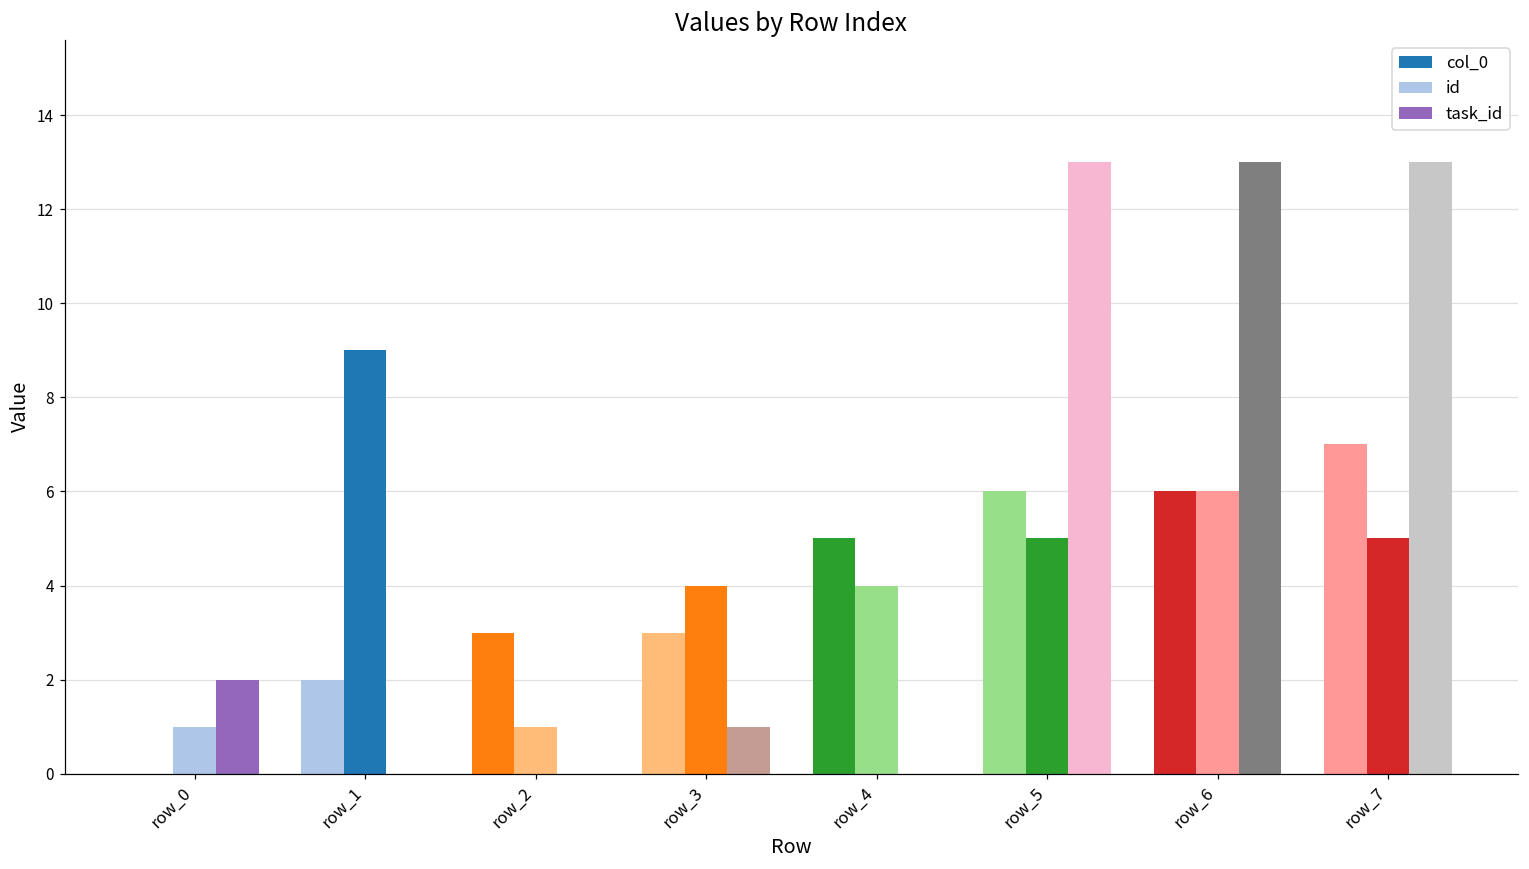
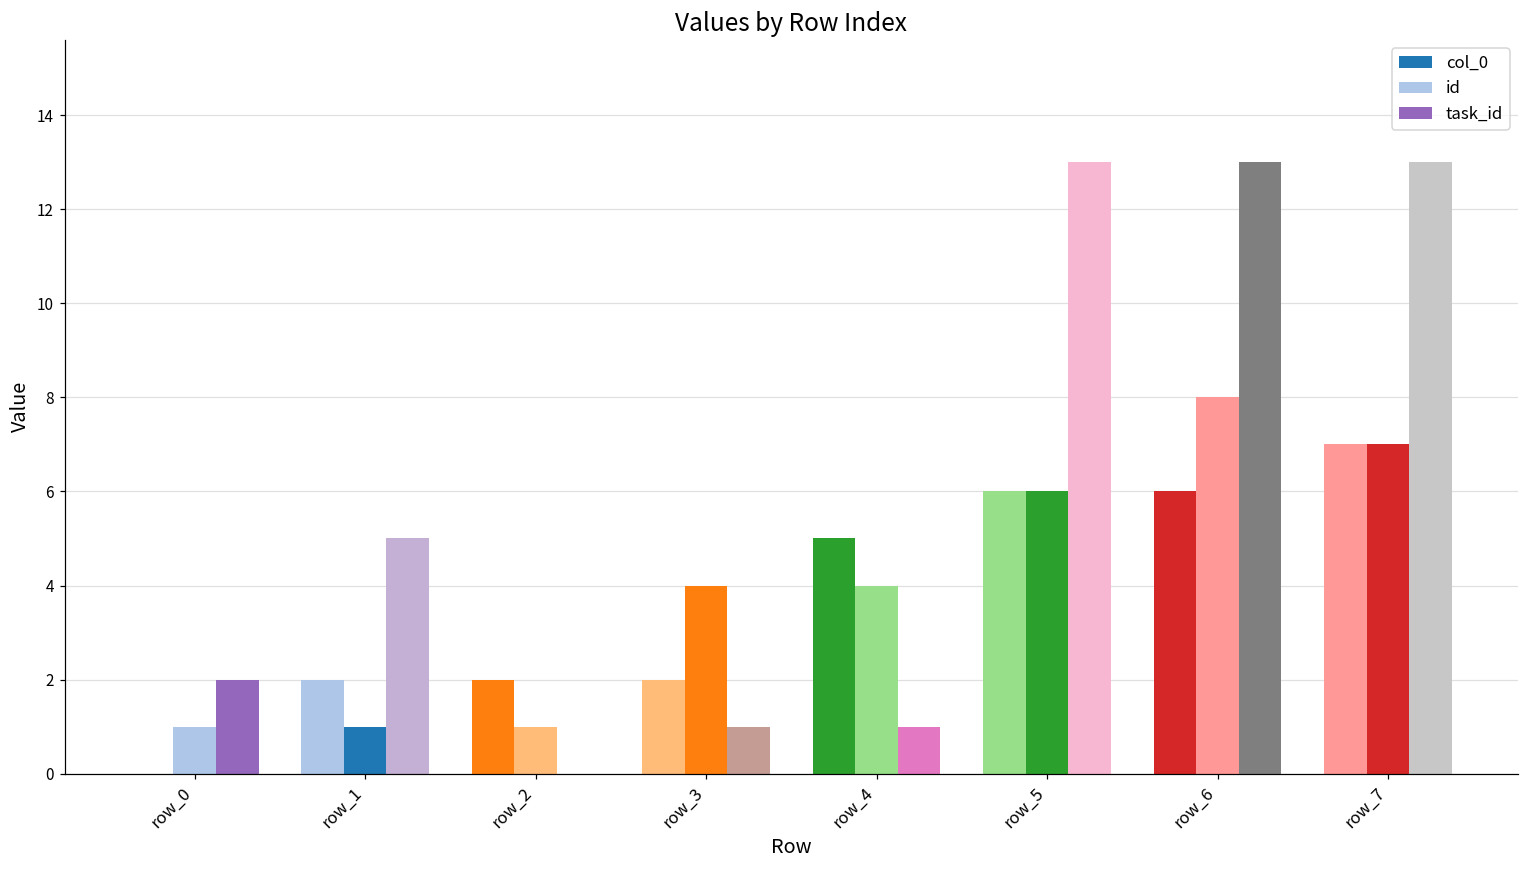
id, row_1: 9 -> 1
task_id, row_1: 0 -> 5
col_0, row_2: 3 -> 2
col_0, row_3: 3 -> 2
task_id, row_4: 0 -> 1
id, row_5: 5 -> 6
id, row_6: 6 -> 8
id, row_7: 5 -> 7
